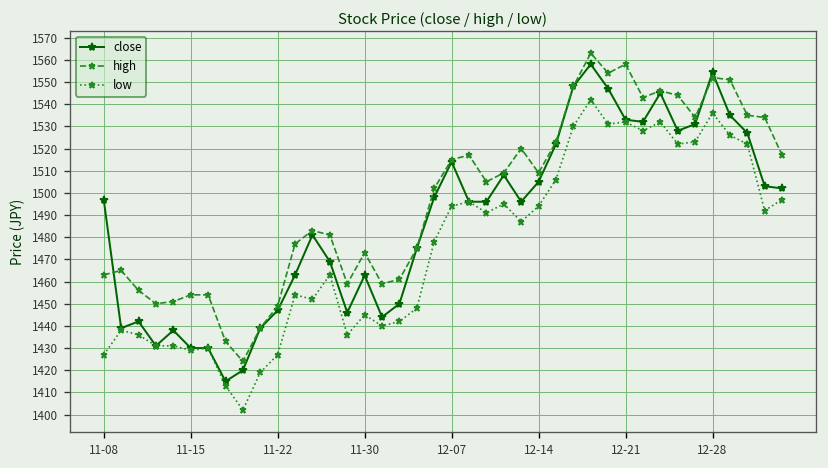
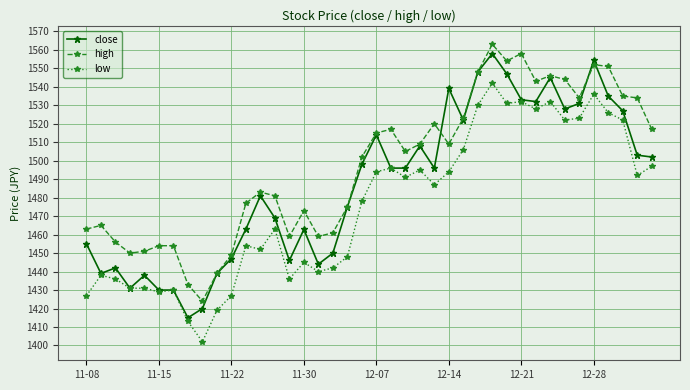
close, 11-08: 1497 -> 1455
close, 12-14: 1505 -> 1539
